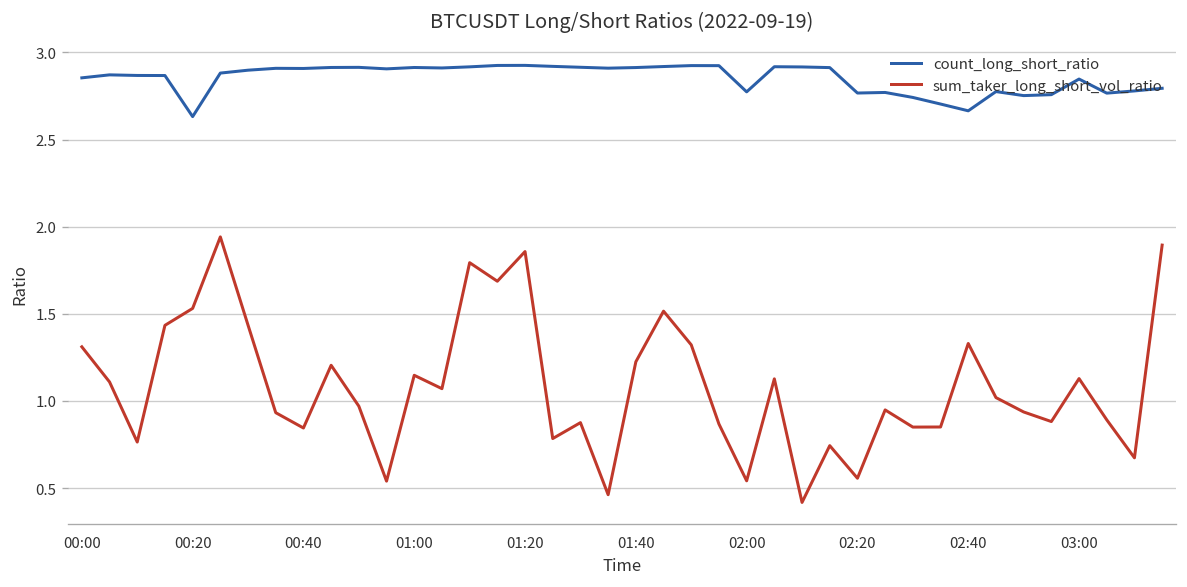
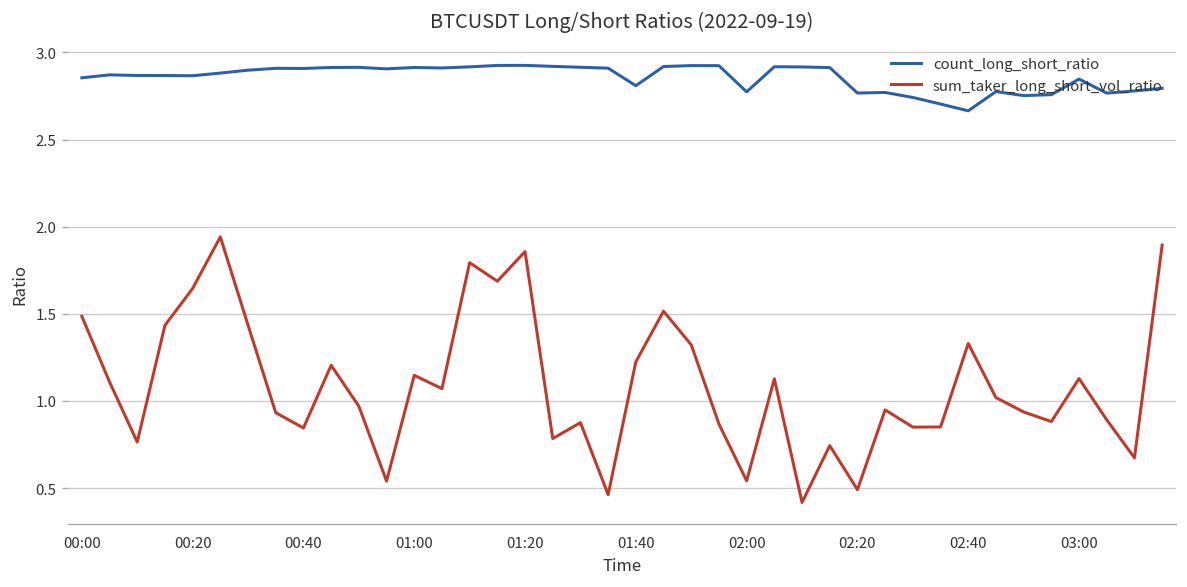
sum_taker_long_short_vol_ratio, 00:00: 1.31 -> 1.49
count_long_short_ratio, 00:20: 2.63 -> 2.87
sum_taker_long_short_vol_ratio, 00:20: 1.53 -> 1.65
count_long_short_ratio, 01:40: 2.91 -> 2.81
sum_taker_long_short_vol_ratio, 02:20: 0.56 -> 0.49
